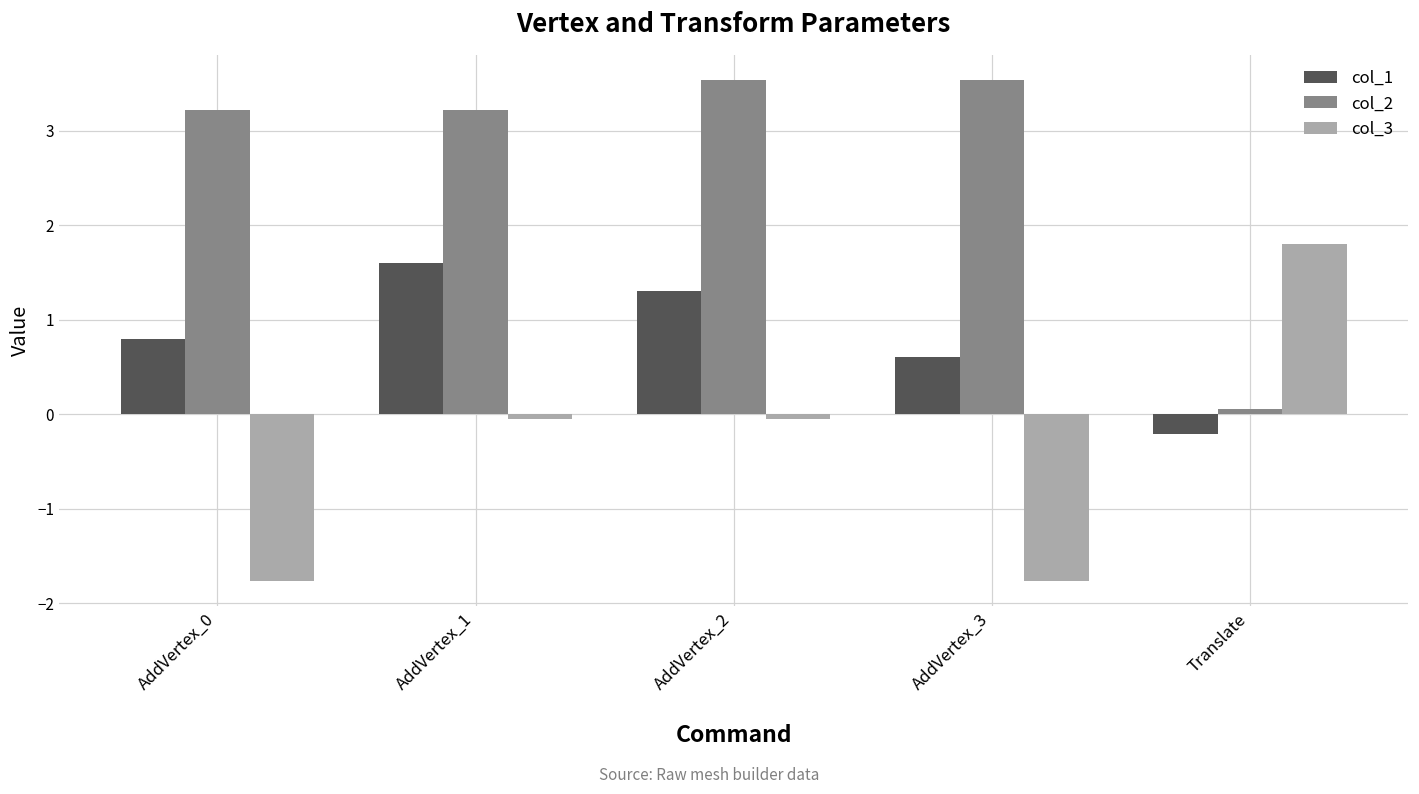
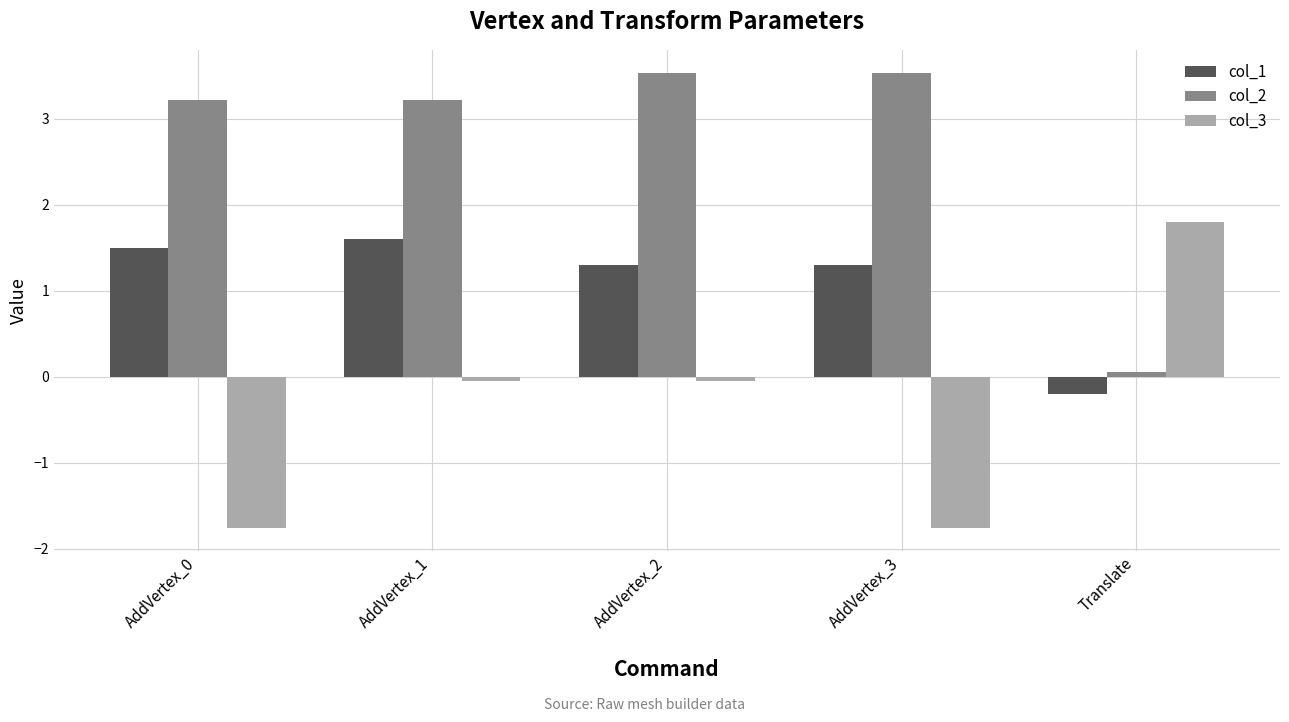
col_1, AddVertex_0: 0.8 -> 1.5
col_1, AddVertex_3: 0.6 -> 1.3
